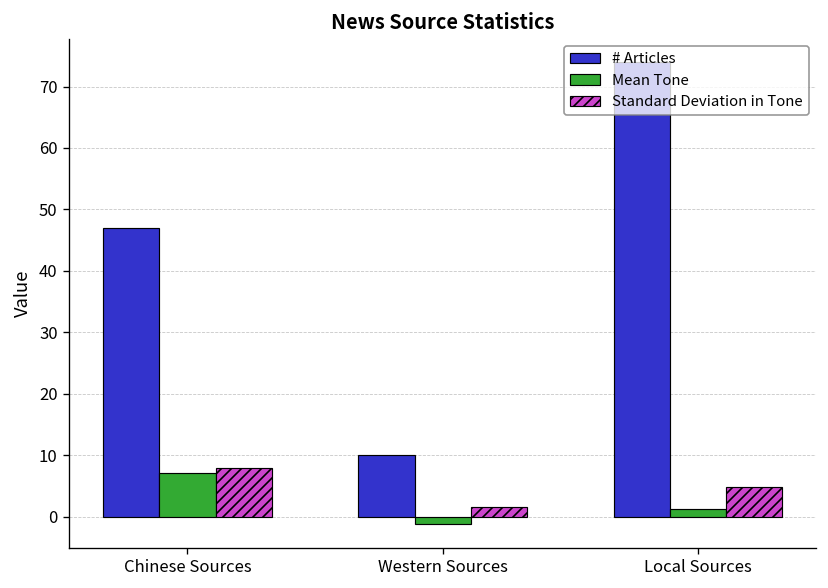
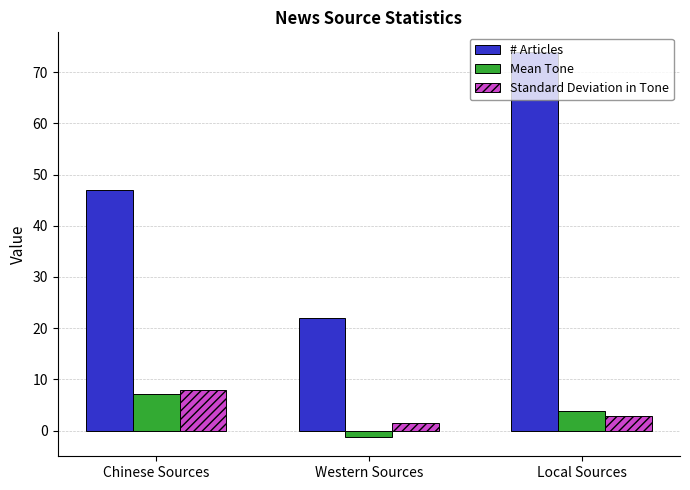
# Articles, Western Sources: 10 -> 22
Mean Tone, Local Sources: 1 -> 4
Standard Deviation in Tone, Local Sources: 5 -> 3
